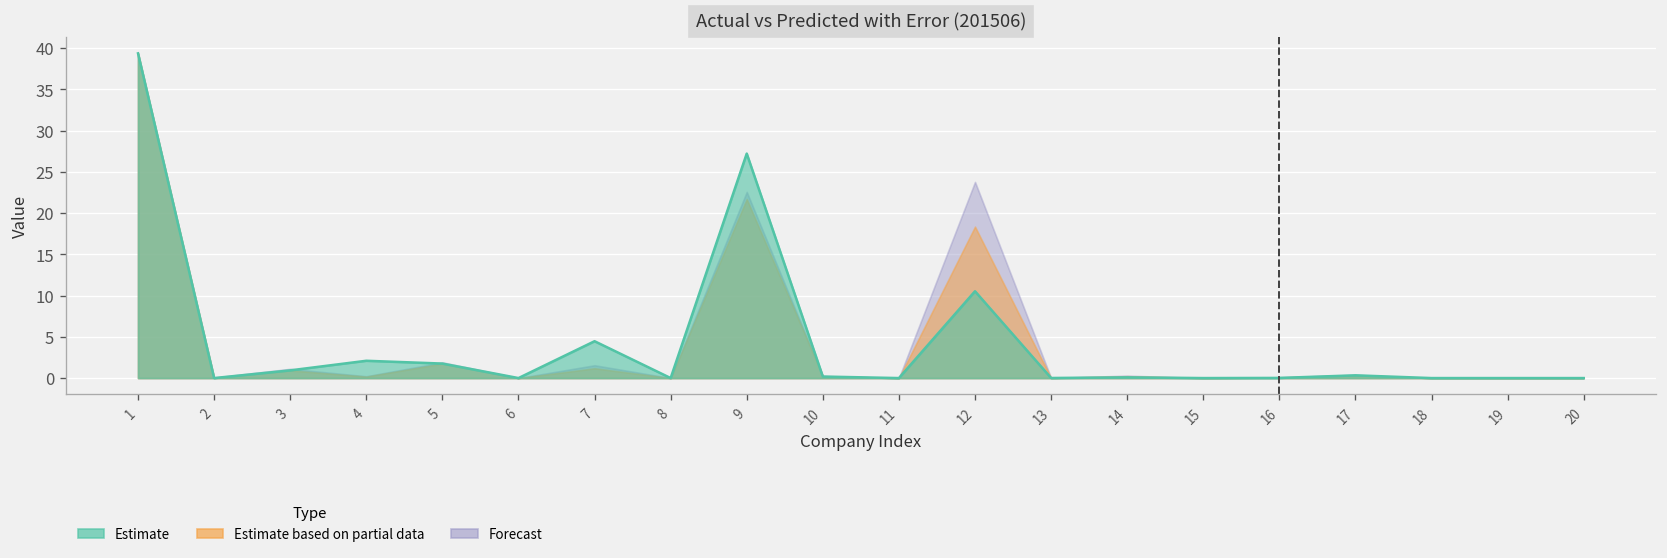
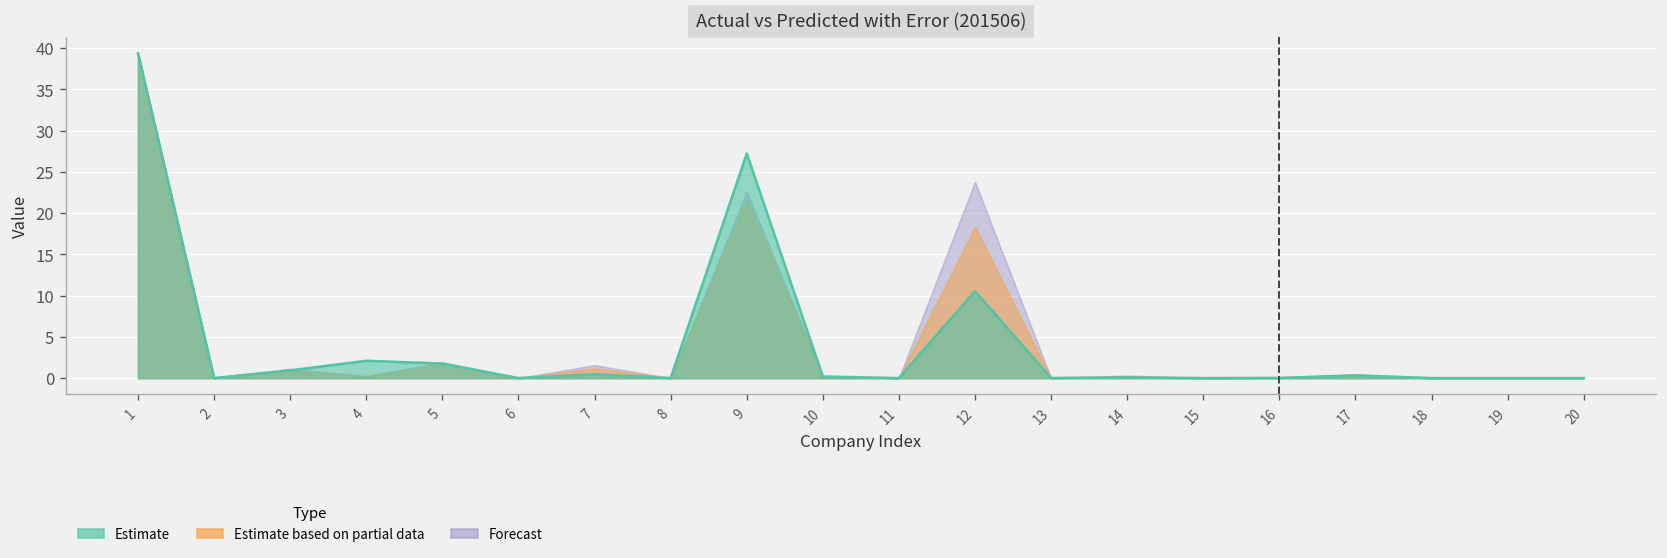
Estimate, 7: 4 -> 0
